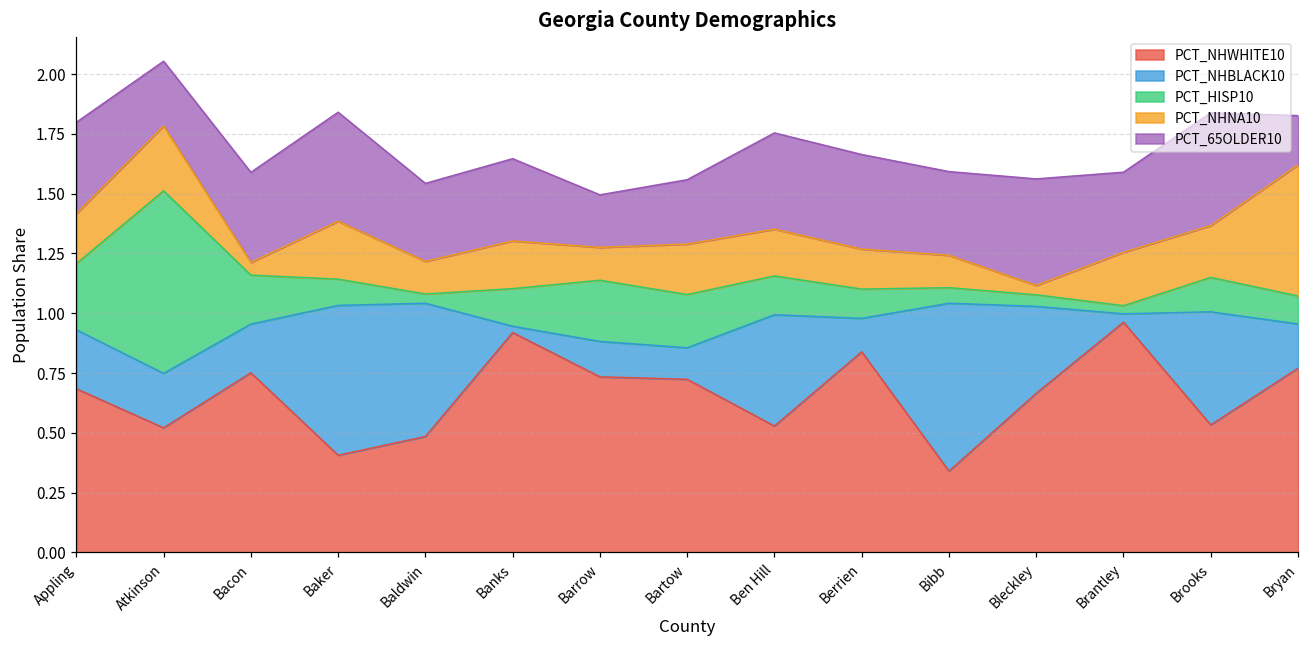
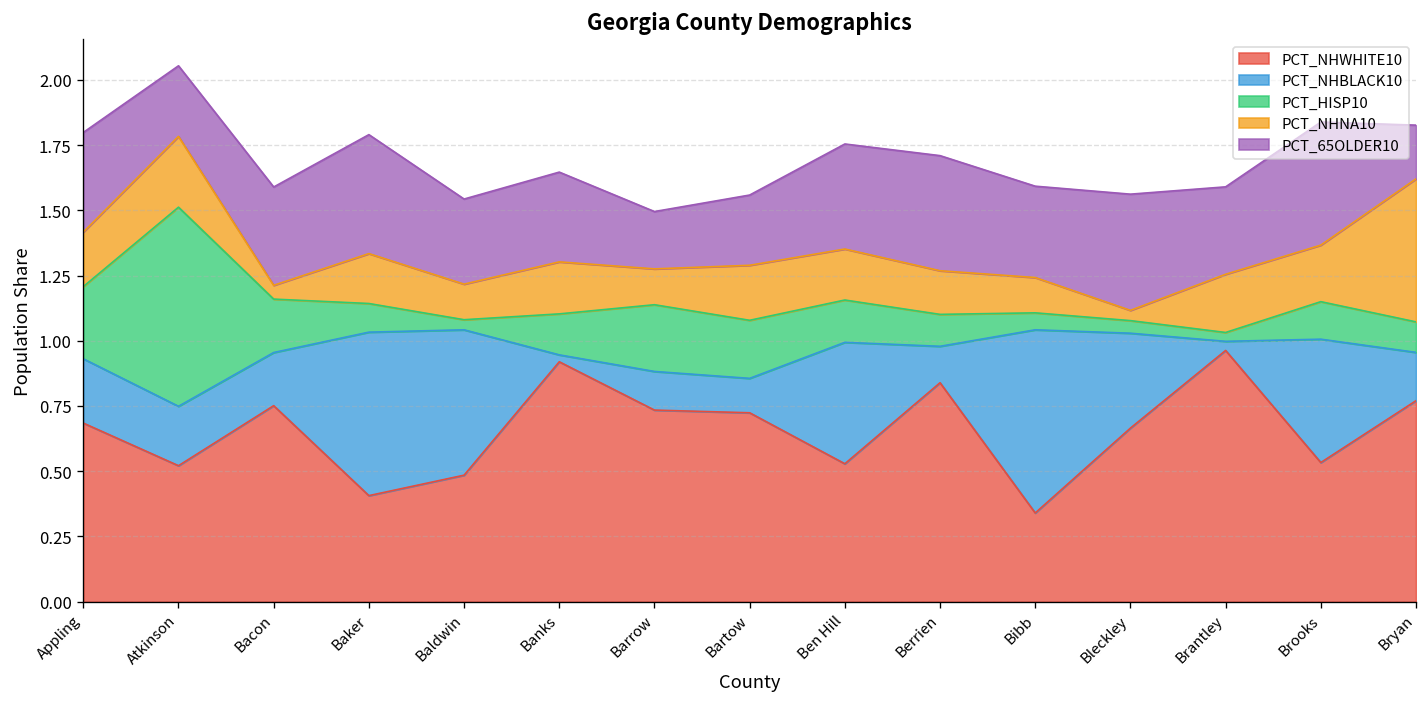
PCT_NHNA10, Baker: 0.24 -> 0.19
PCT_65OLDER10, Berrien: 0.40 -> 0.44
